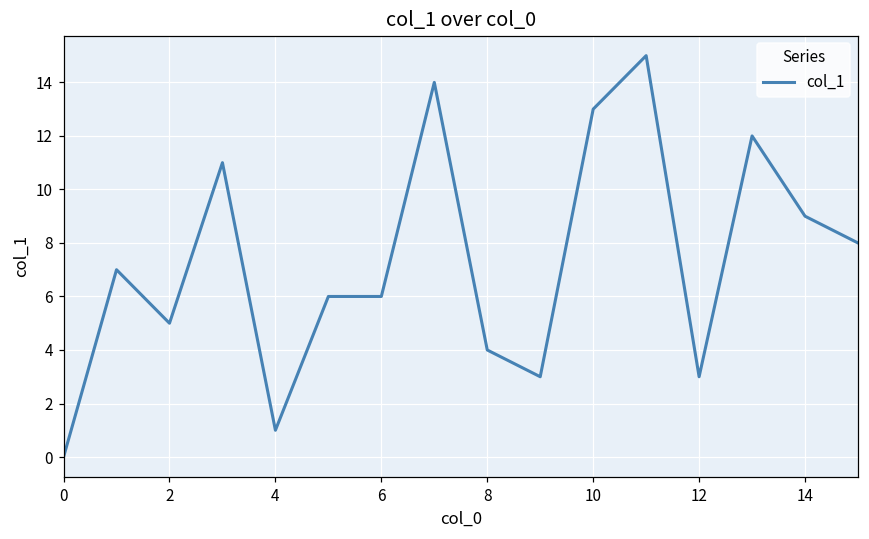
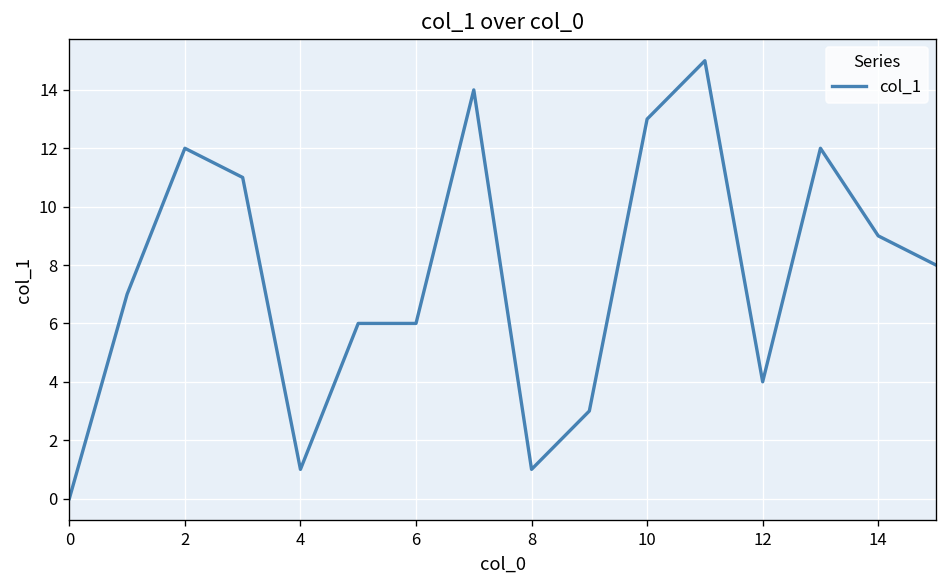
2: 5 -> 12
8: 4 -> 1
12: 3 -> 4
